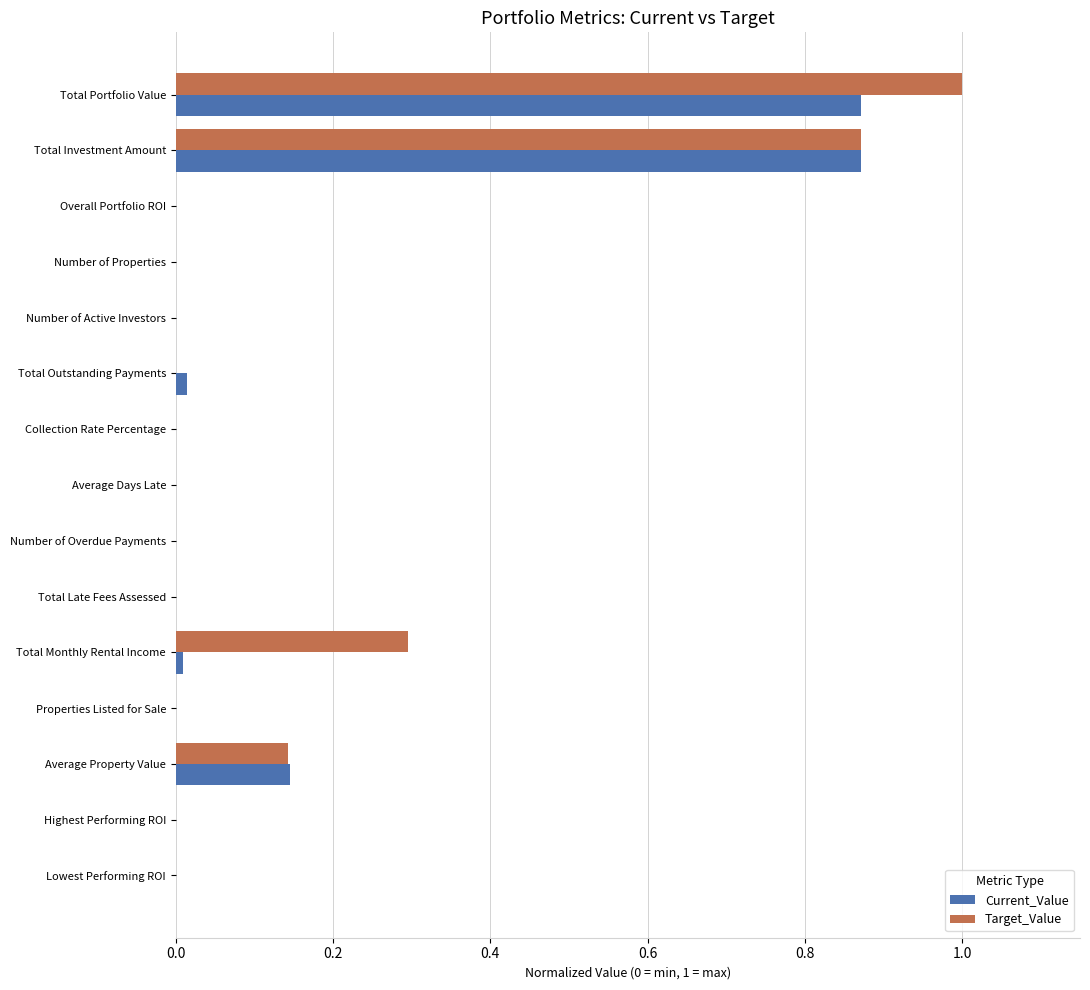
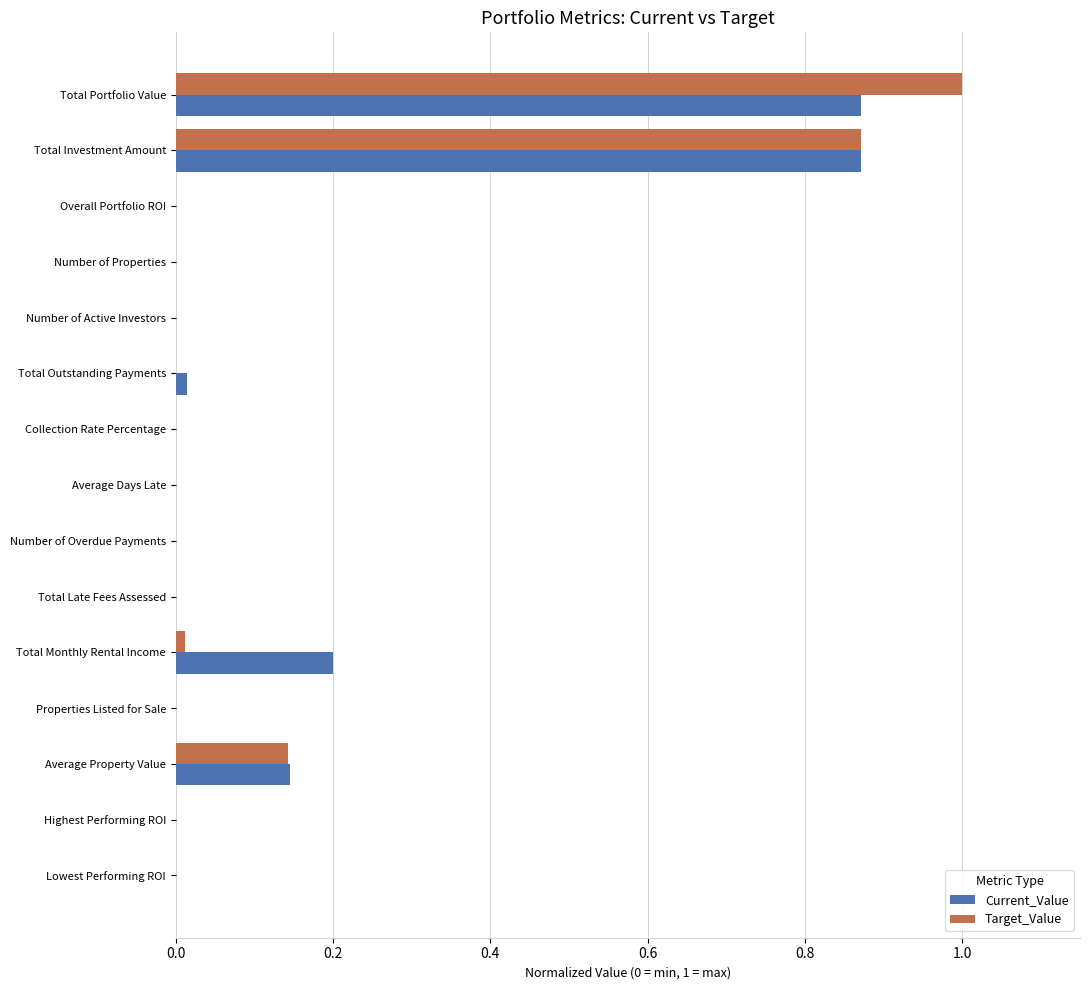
Target_Value, Total Monthly Rental Income: 0.29 -> 0.01
Current_Value, Total Monthly Rental Income: 0.01 -> 0.20
